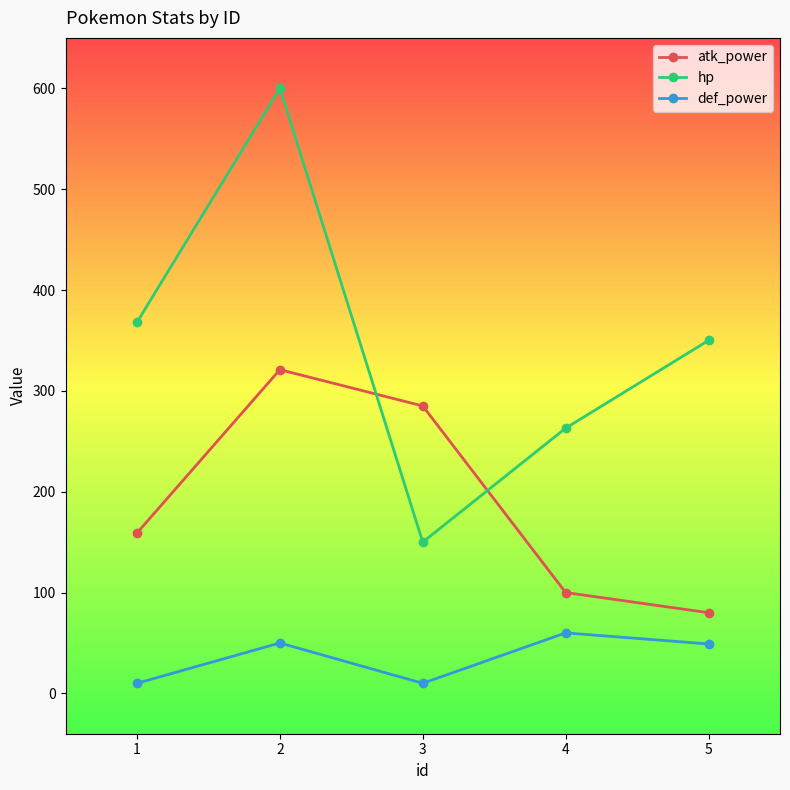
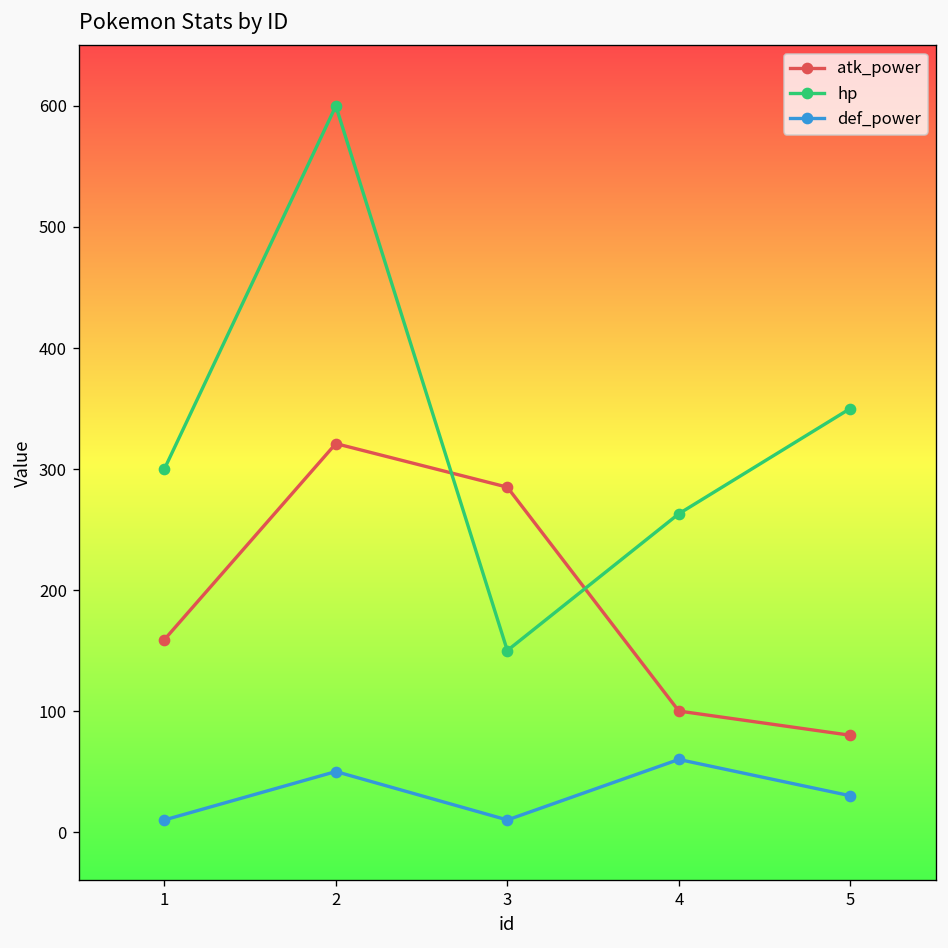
hp, 1: 368 -> 300
def_power, 5: 49 -> 30
